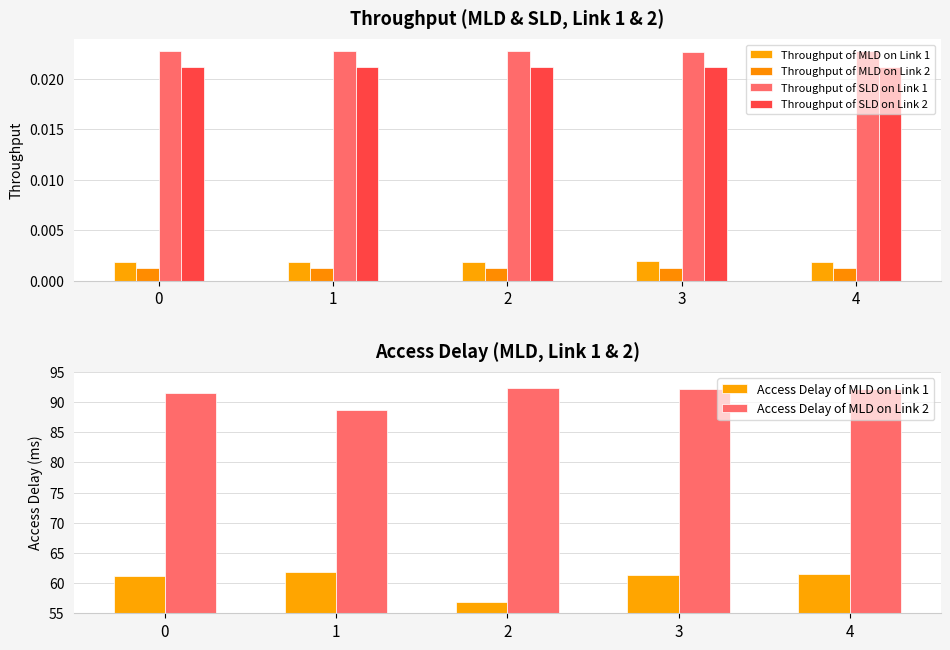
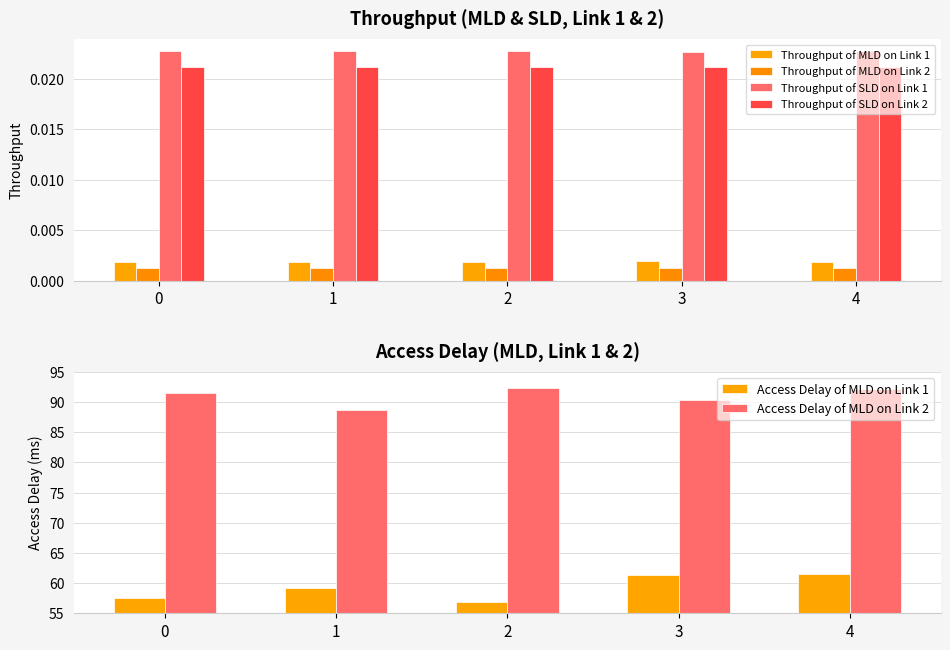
Access Delay (MLD, Link 1 & 2), Access Delay of MLD on Link 1, 0: 61 -> 58
Access Delay (MLD, Link 1 & 2), Access Delay of MLD on Link 1, 1: 62 -> 59
Access Delay (MLD, Link 1 & 2), Access Delay of MLD on Link 2, 3: 92 -> 90
